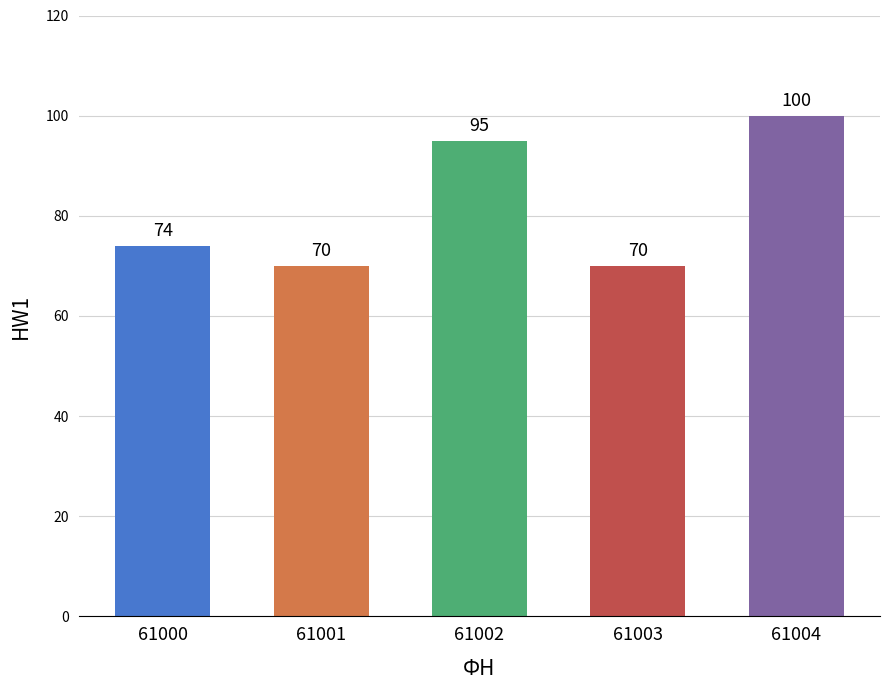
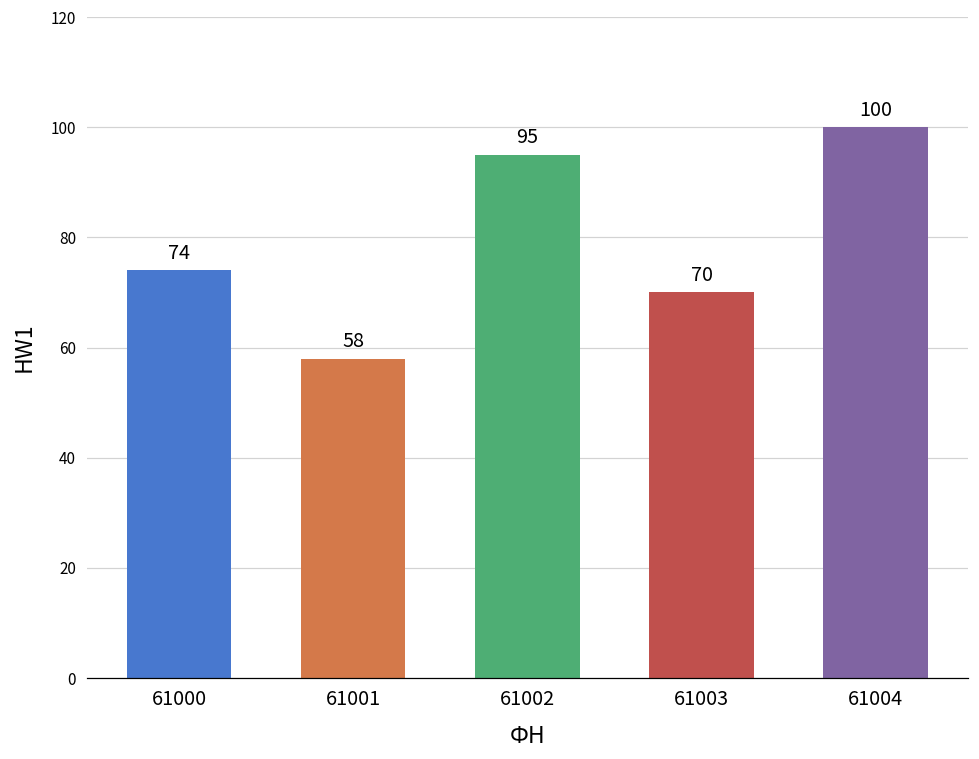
61001: 70 -> 58
